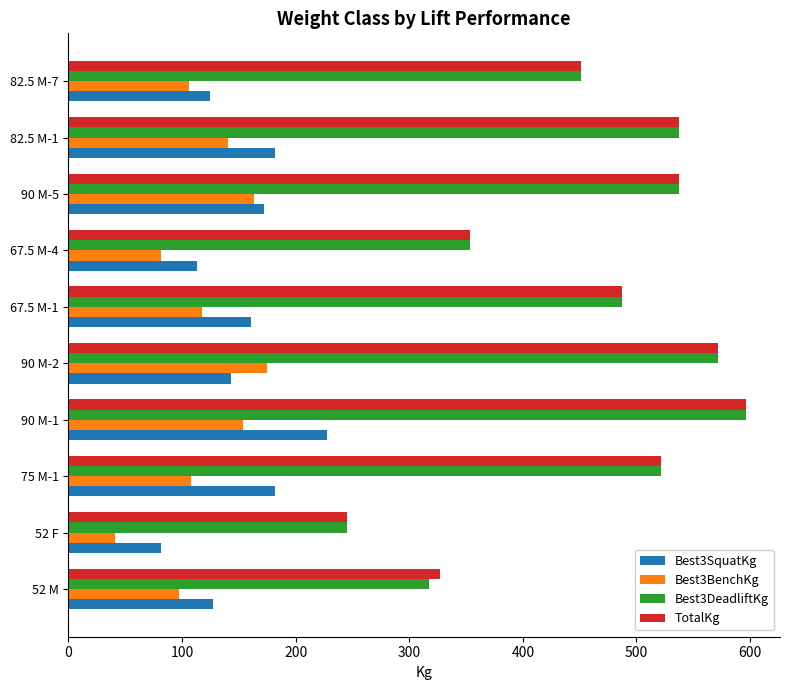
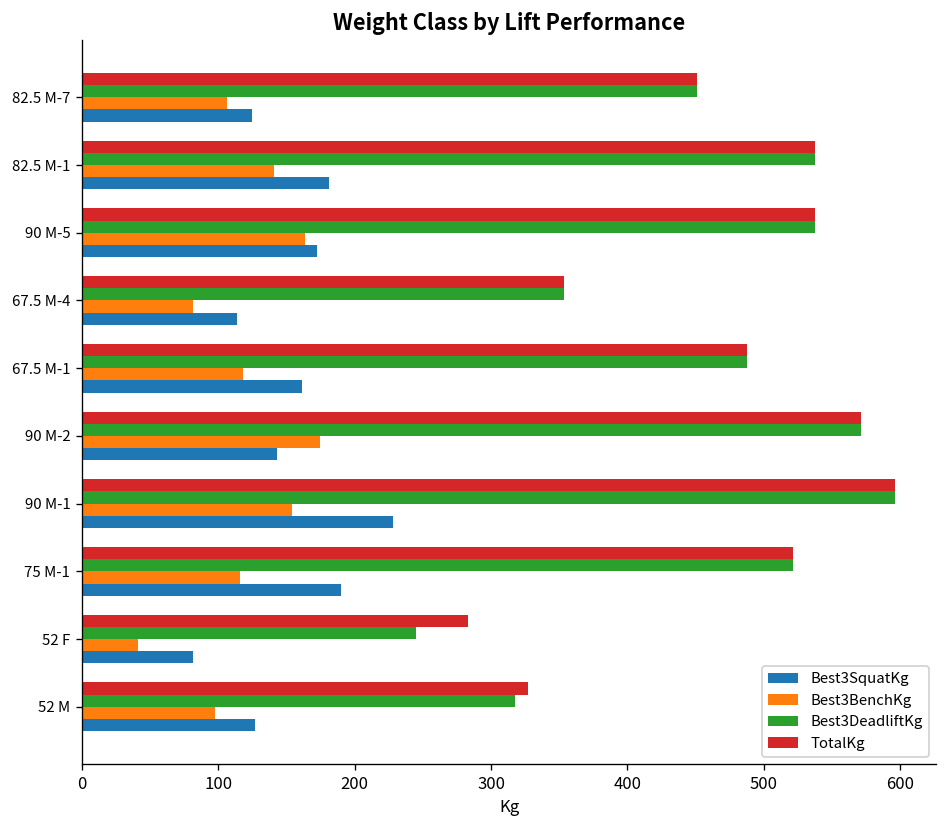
Best3BenchKg, 75 M-1: 108 -> 116
Best3SquatKg, 75 M-1: 181 -> 190
TotalKg, 52 F: 245 -> 283
